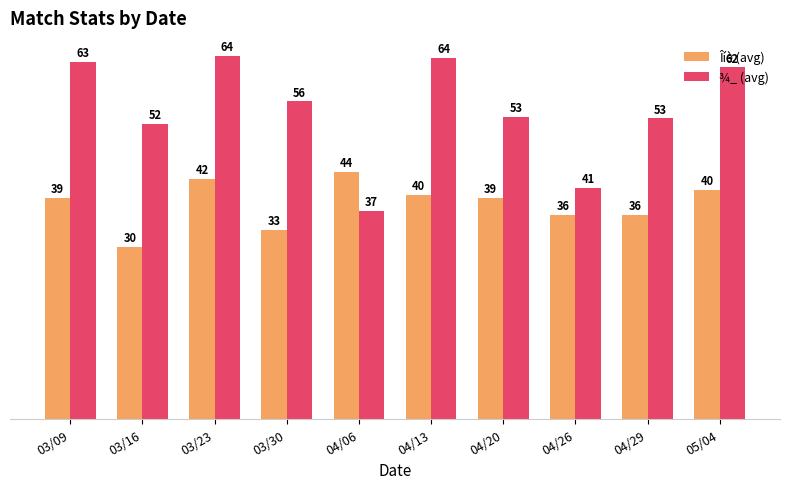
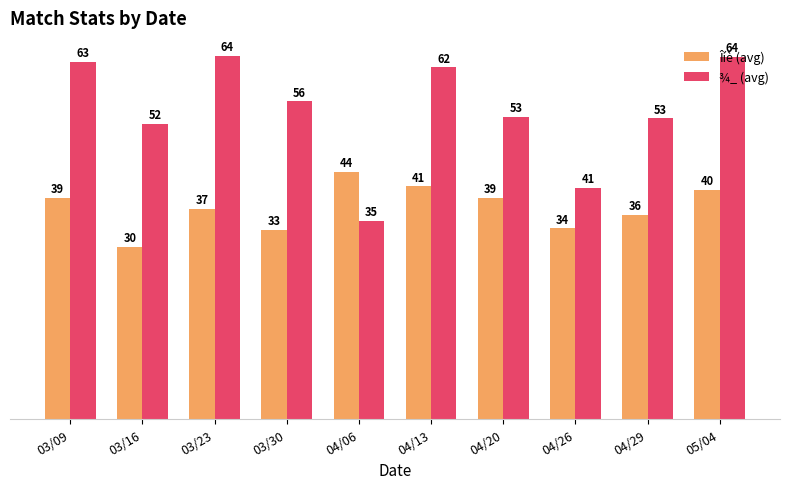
Îíè (avg), 03/23: 42 -> 37
¾_ (avg), 04/06: 37 -> 35
Îíè (avg), 04/13: 40 -> 41
¾_ (avg), 04/13: 64 -> 62
Îíè (avg), 04/26: 36 -> 34
¾_ (avg), 05/04: 62 -> 64
